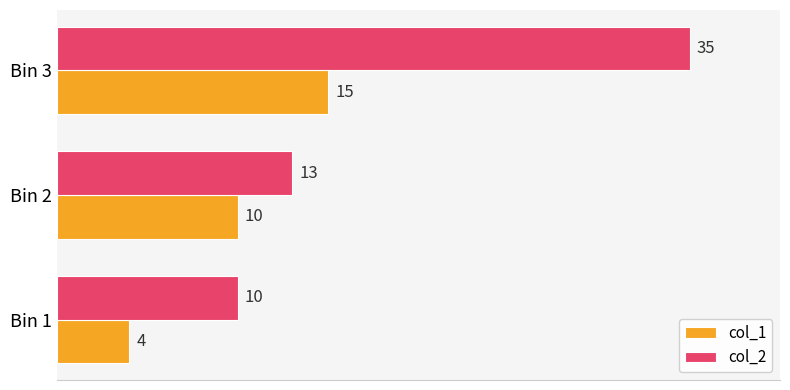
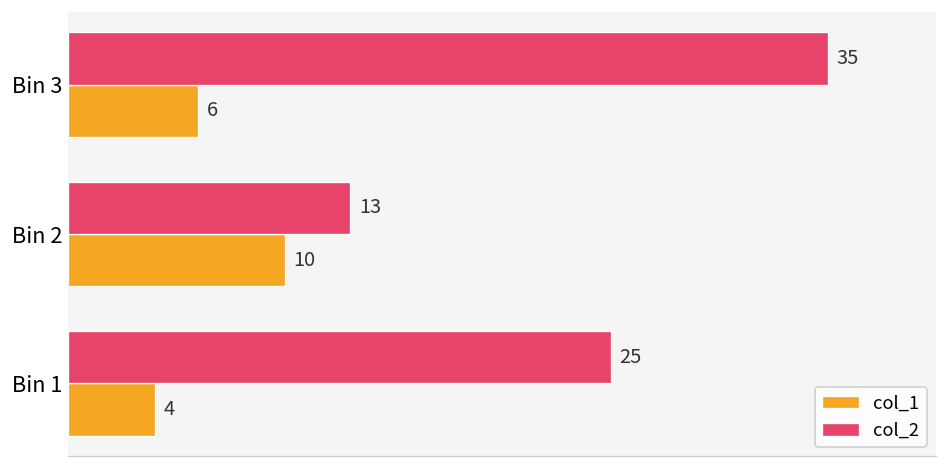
col_1, Bin 3: 15 -> 6
col_2, Bin 1: 10 -> 25
